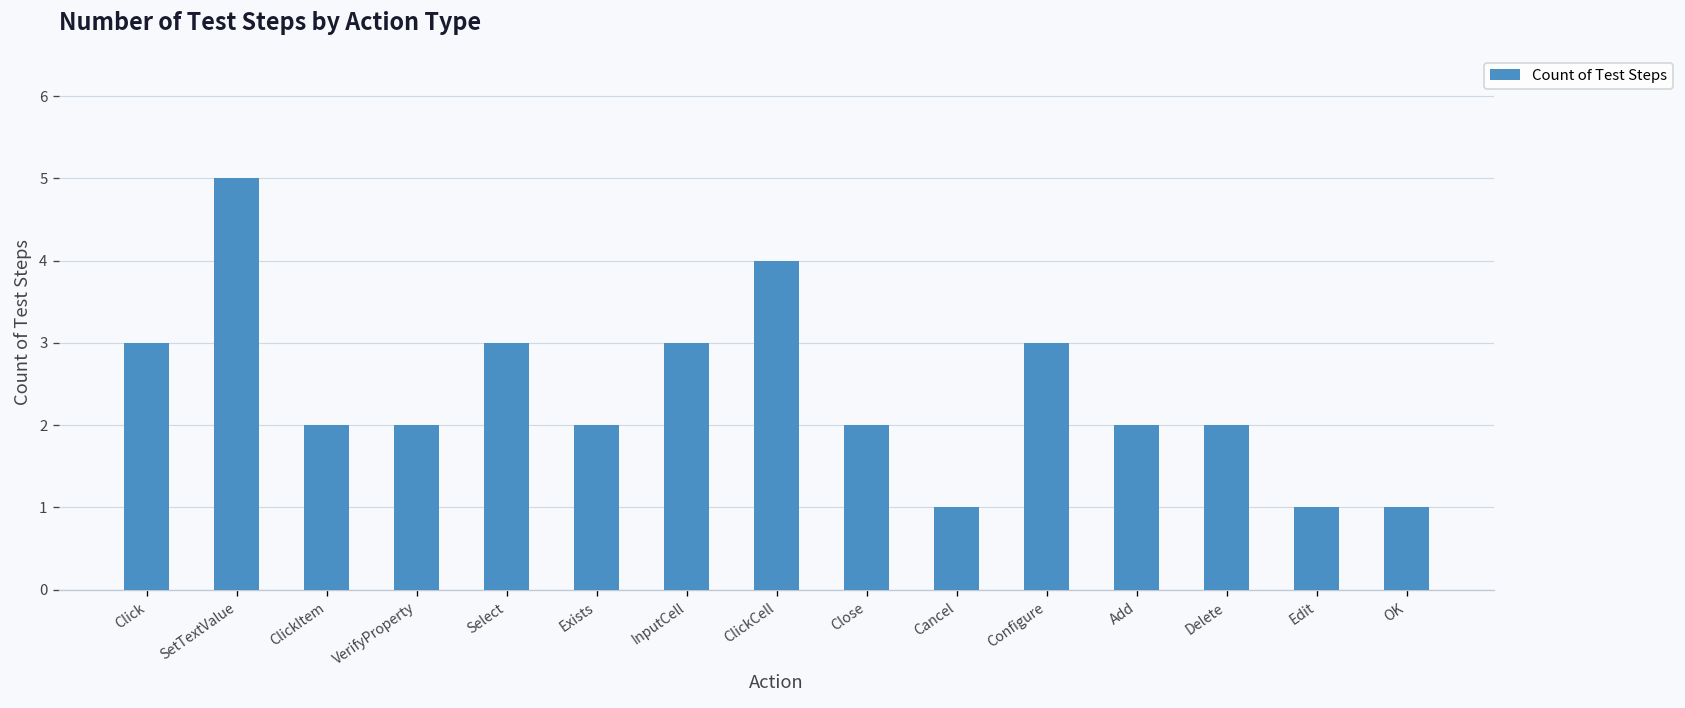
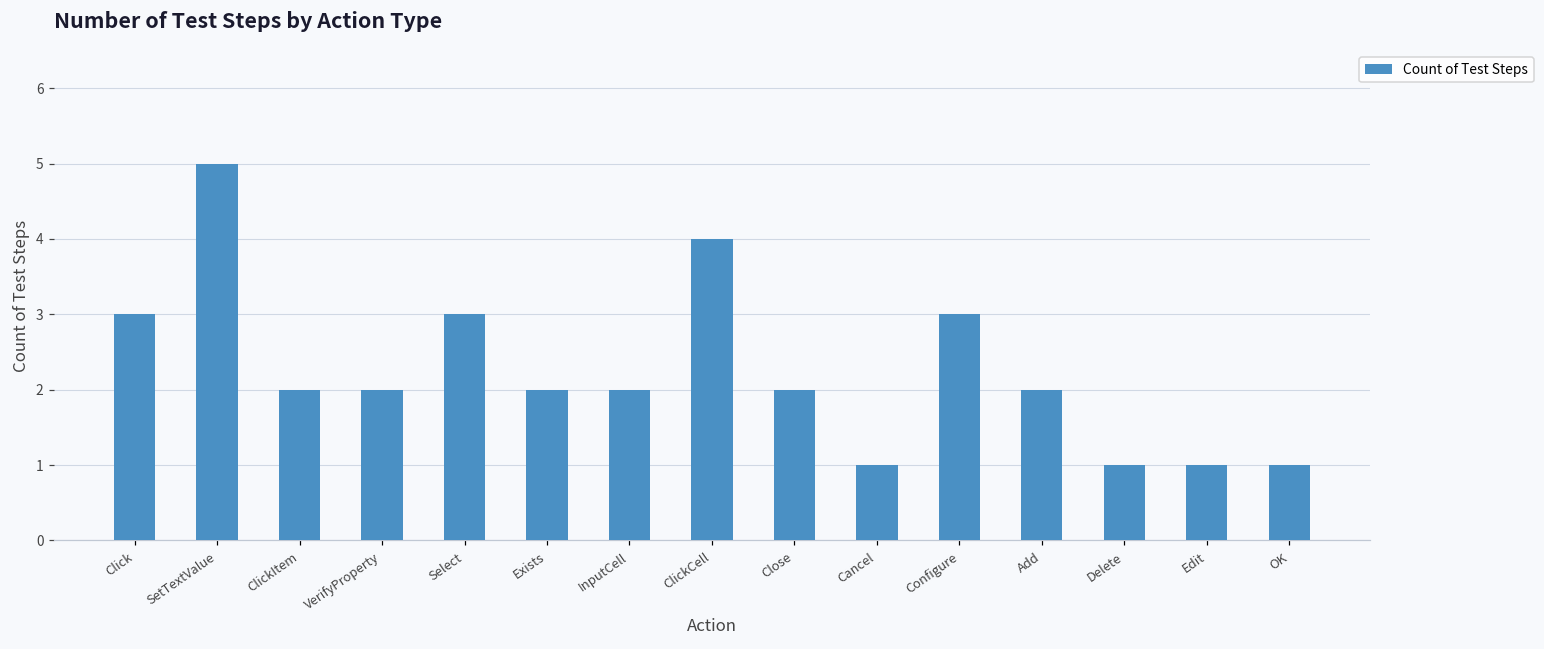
InputCell: 3 -> 2
Delete: 2 -> 1
